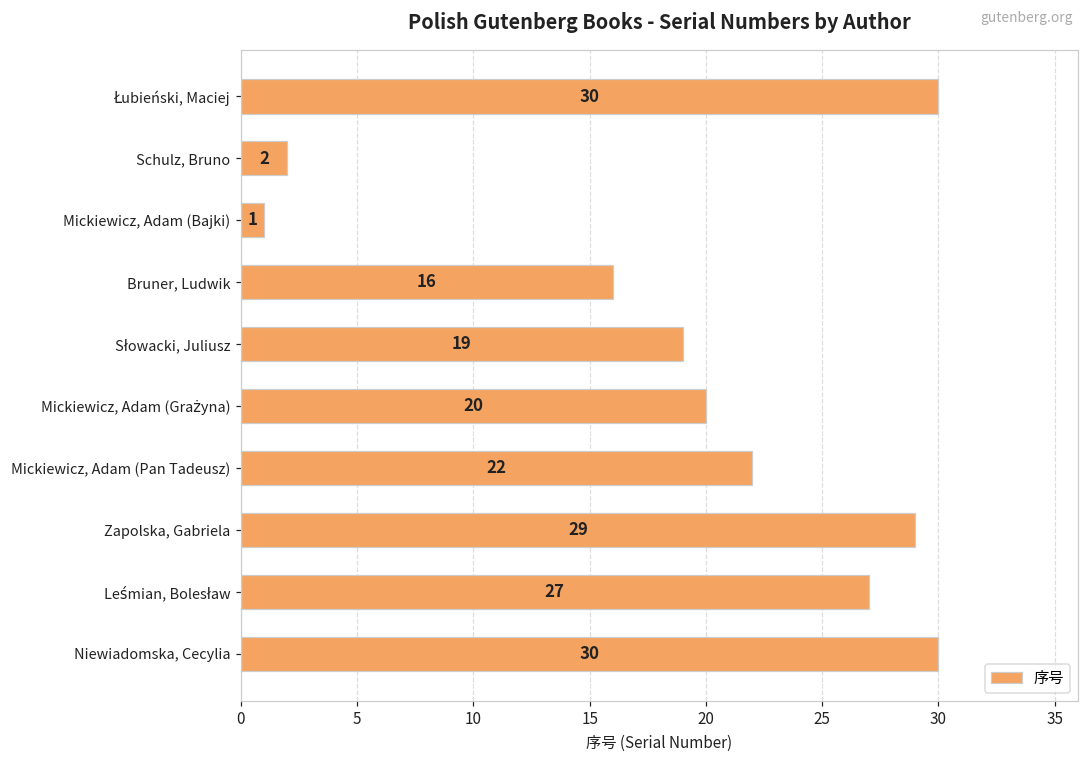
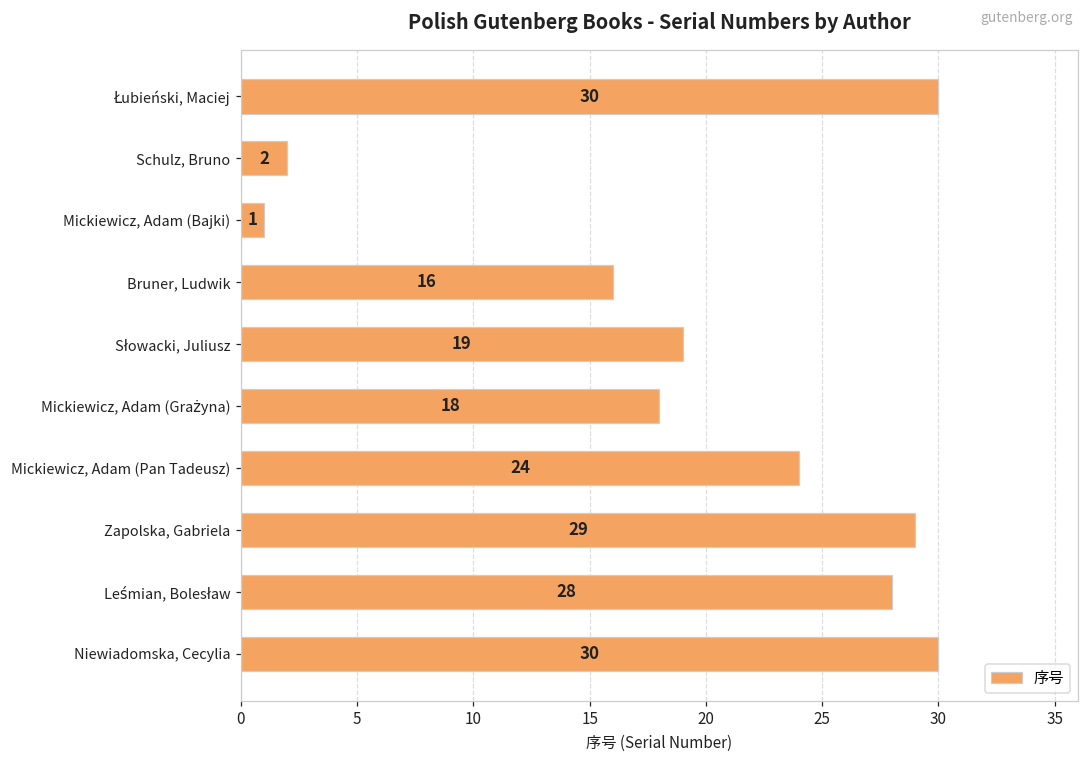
Mickiewicz, Adam (Grażyna): 20 -> 18
Mickiewicz, Adam (Pan Tadeusz): 22 -> 24
Leśmian, Bolesław: 27 -> 28
